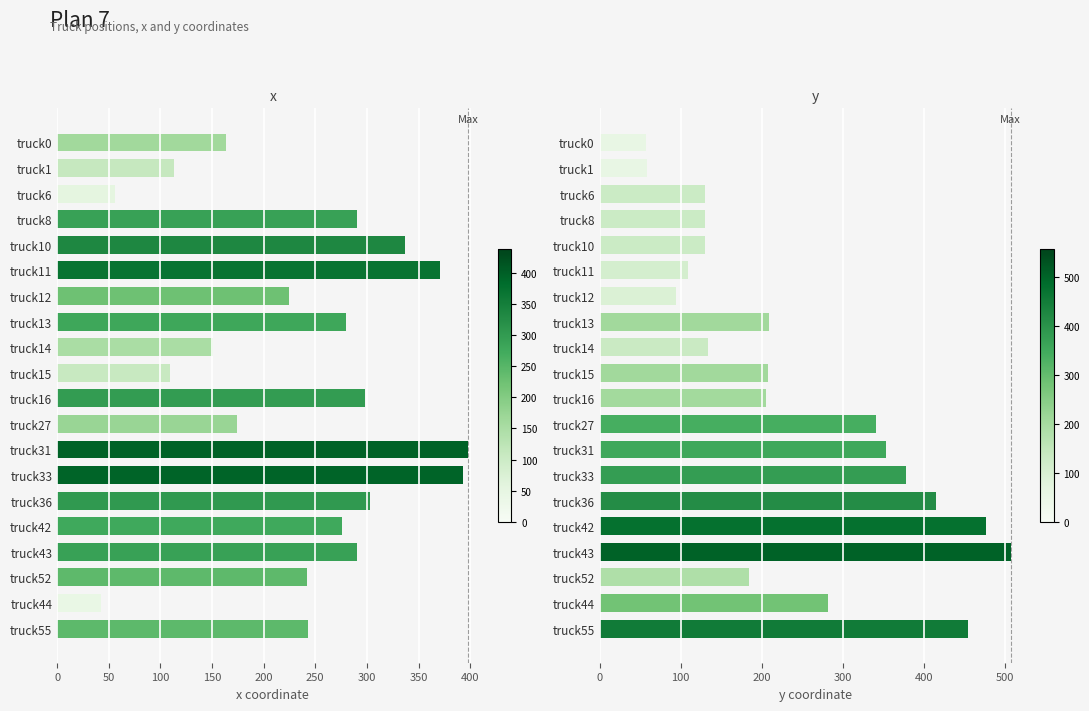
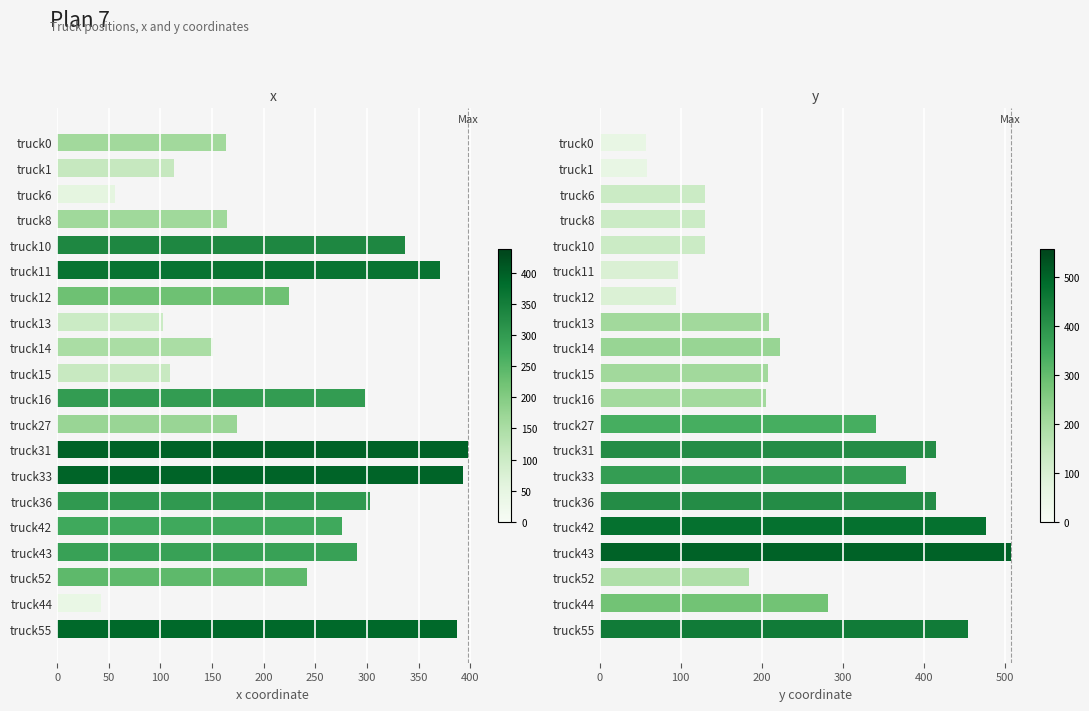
x, truck8: 290 -> 165
x, truck13: 279 -> 103
x, truck55: 243 -> 387
y, truck11: 110 -> 100
y, truck14: 130 -> 220
y, truck31: 350 -> 420
